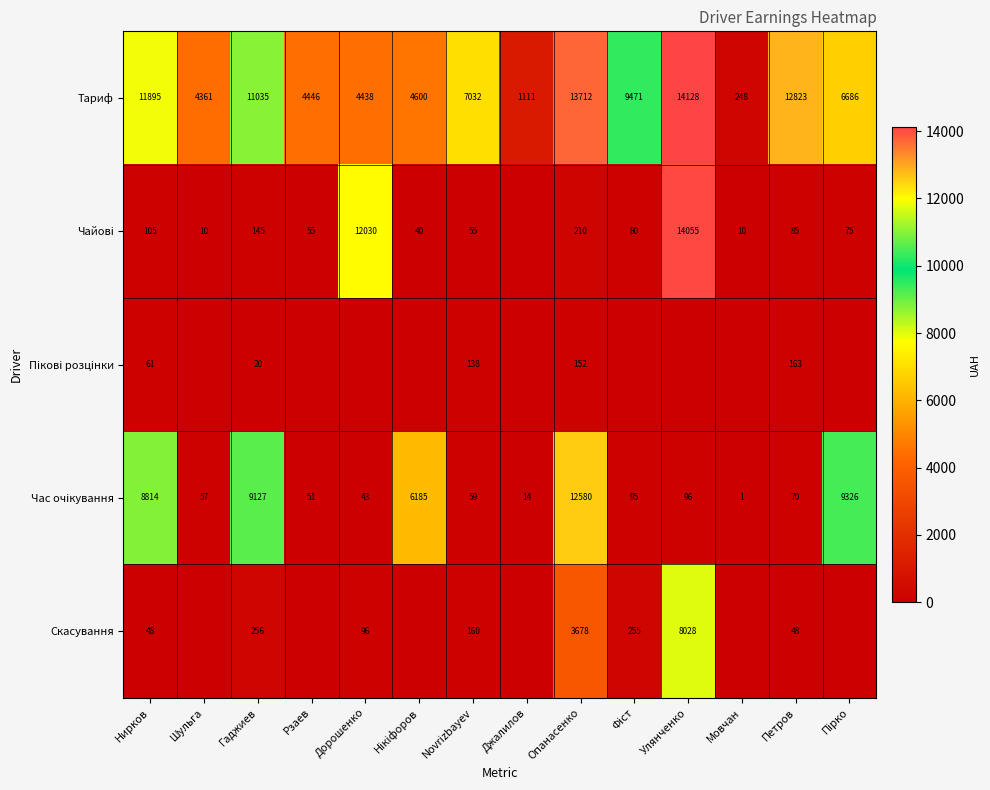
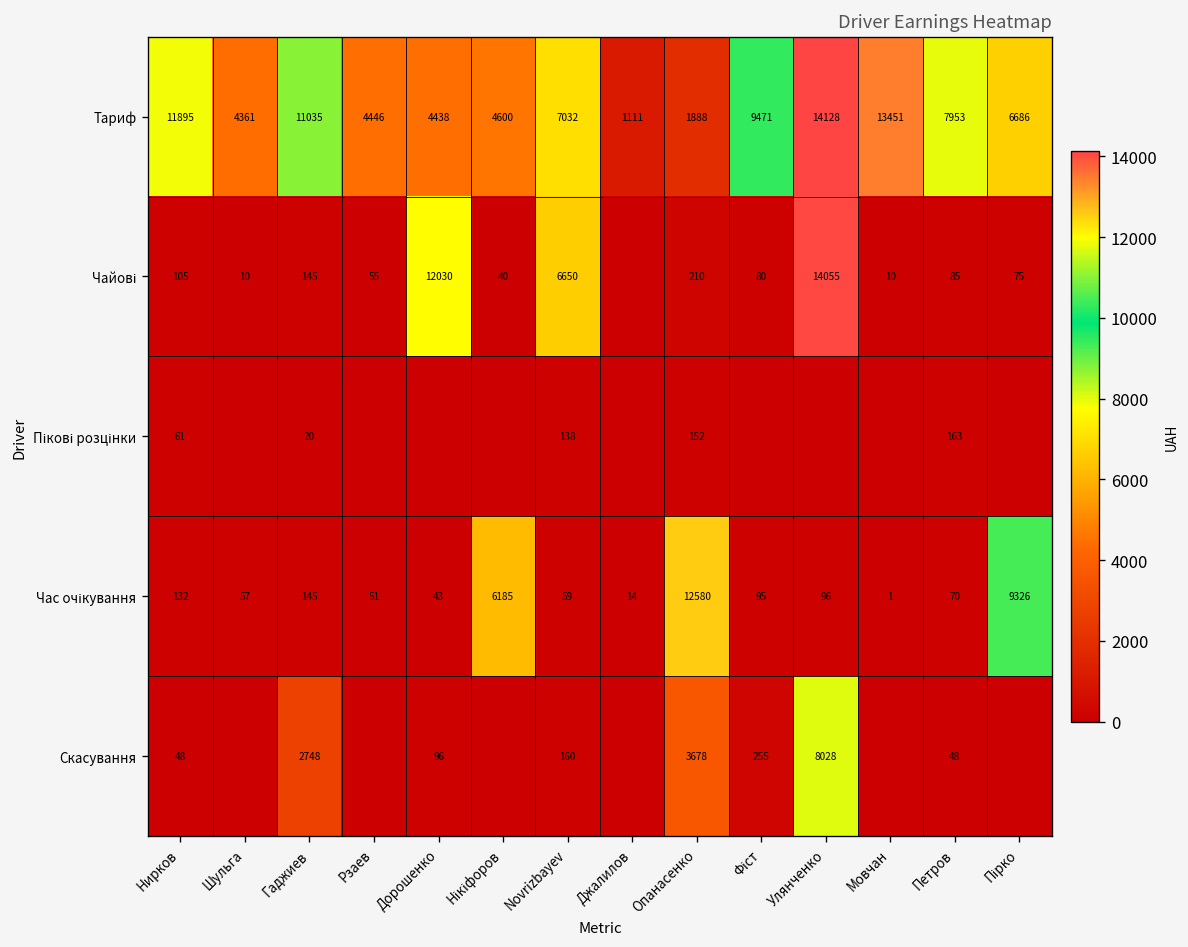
Тариф, Опанасенко: 13712 -> 1888
Тариф, Мовчан: 248 -> 13451
Тариф, Петров: 12823 -> 7953
Чайові, Novrizbayev: 55 -> 6650
Час очікування, Нирков: 8814 -> 132
Час очікування, Гаджиев: 9127 -> 145
Скасування, Гаджиев: 256 -> 2748
